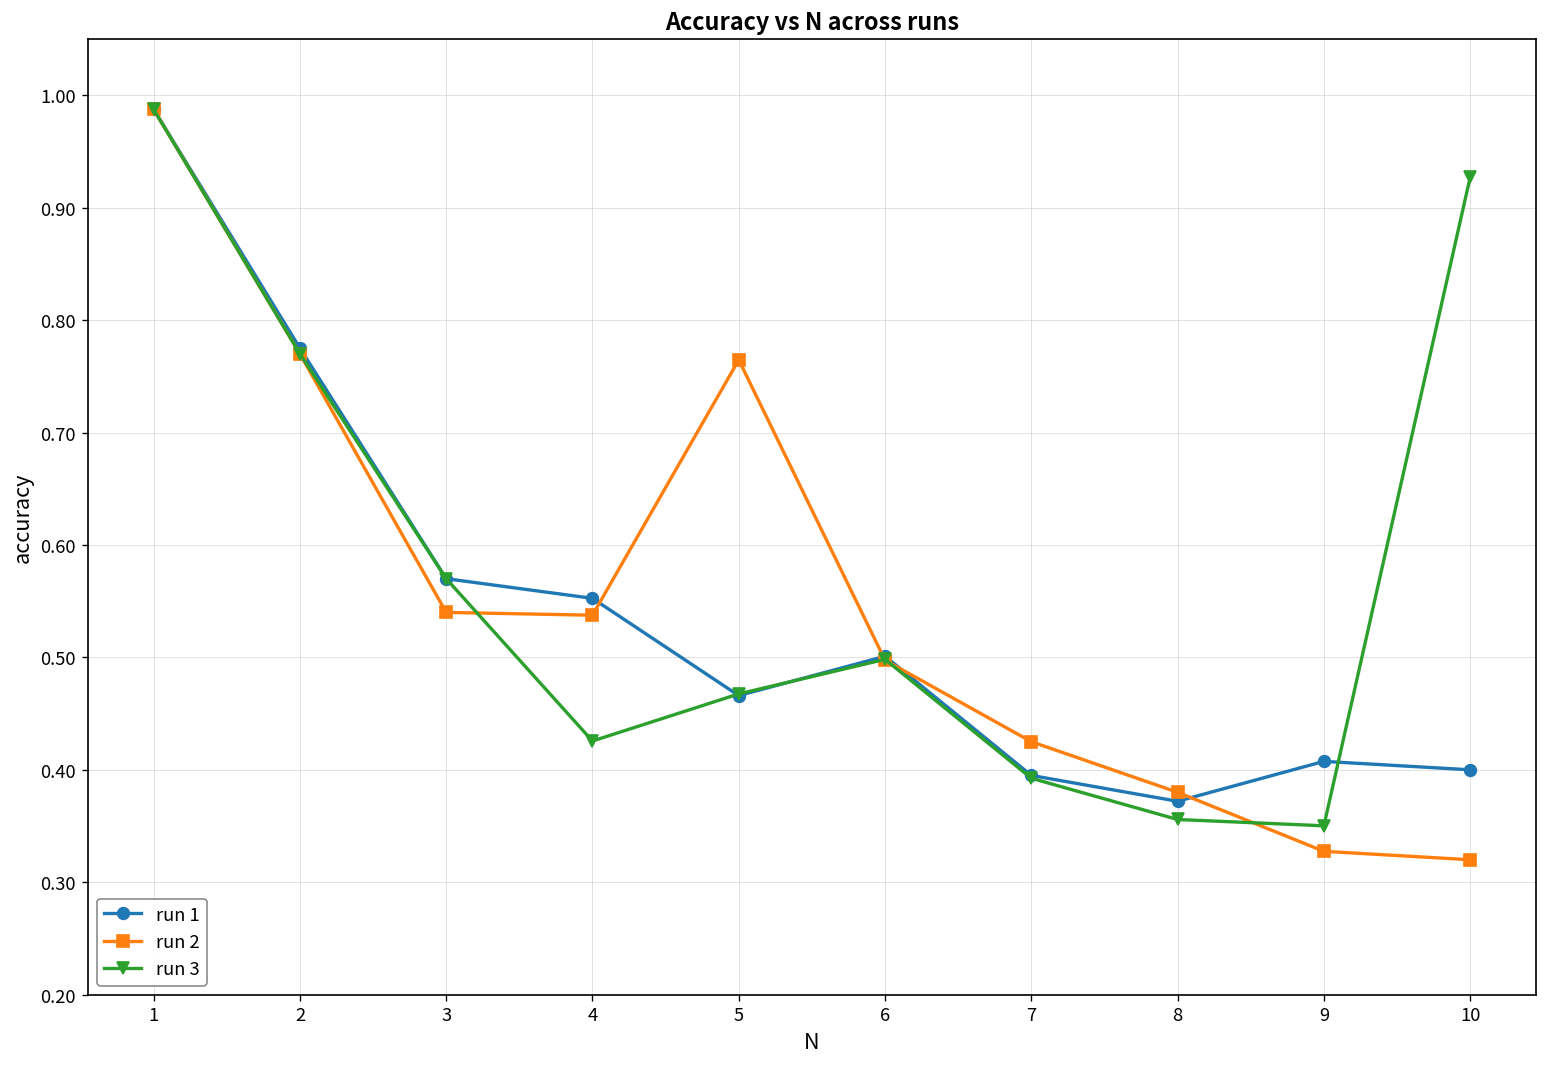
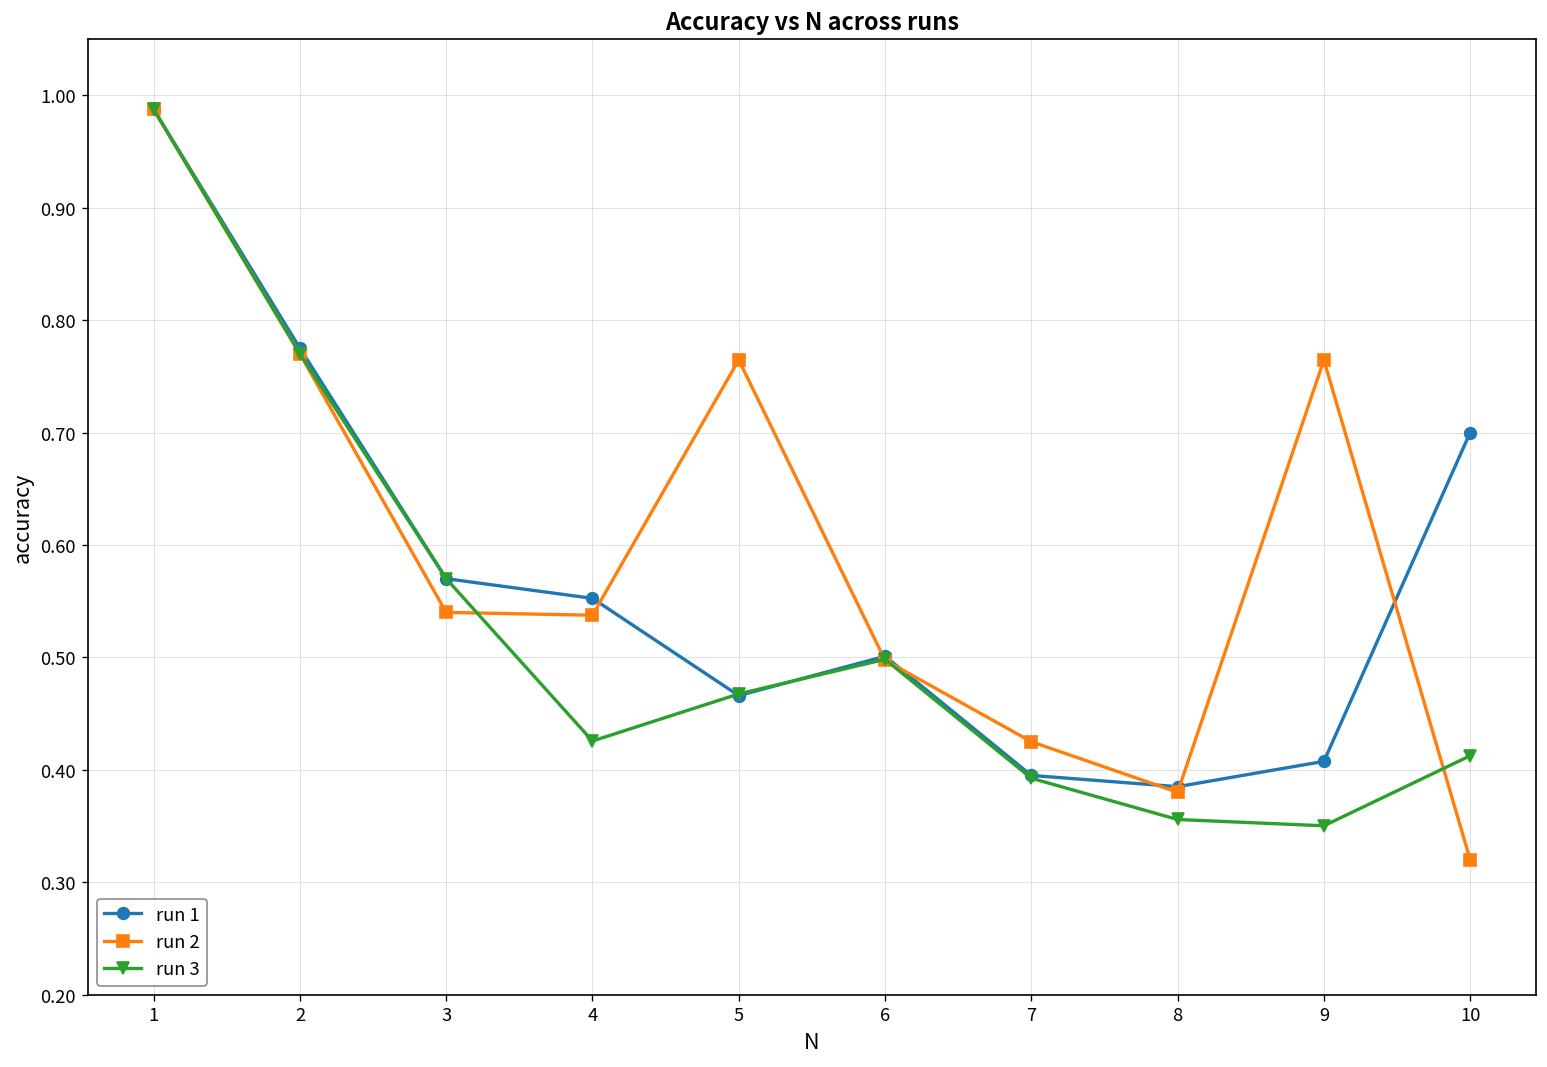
run 1, 8: 0.37 -> 0.39
run 2, 9: 0.33 -> 0.76
run 1, 10: 0.4 -> 0.7
run 3, 10: 0.93 -> 0.41
